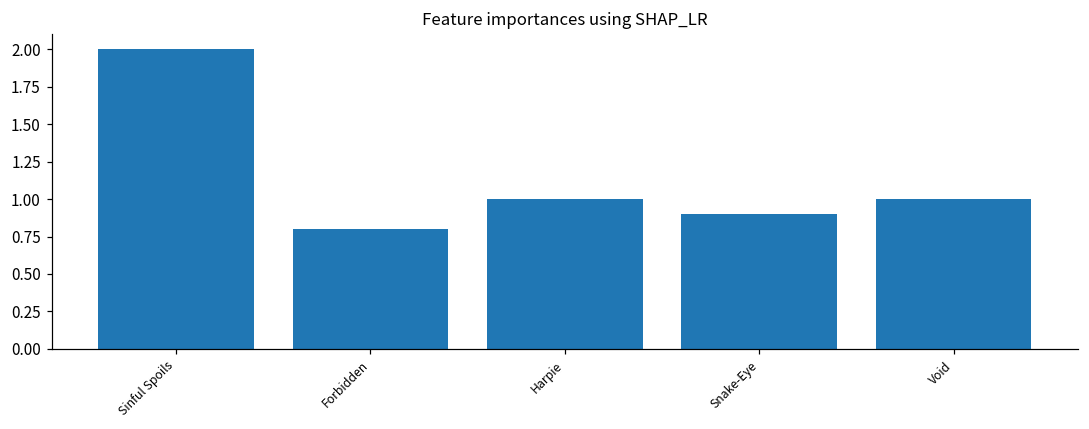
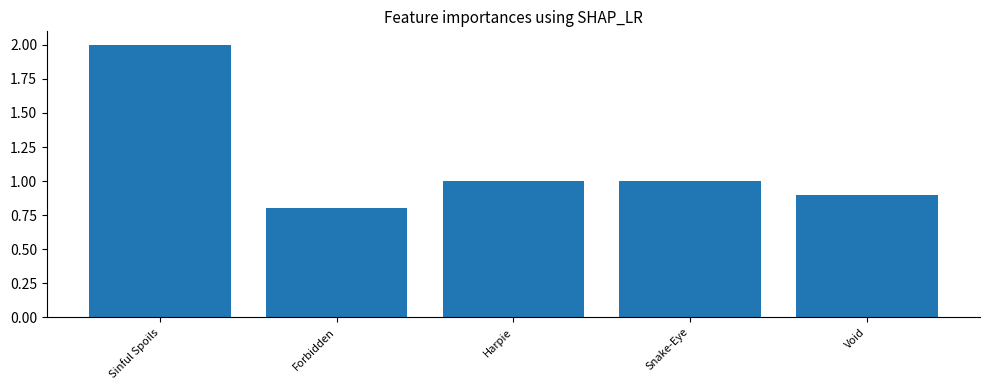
Snake-Eye: 0.9 -> 1.0
Void: 1.0 -> 0.9
